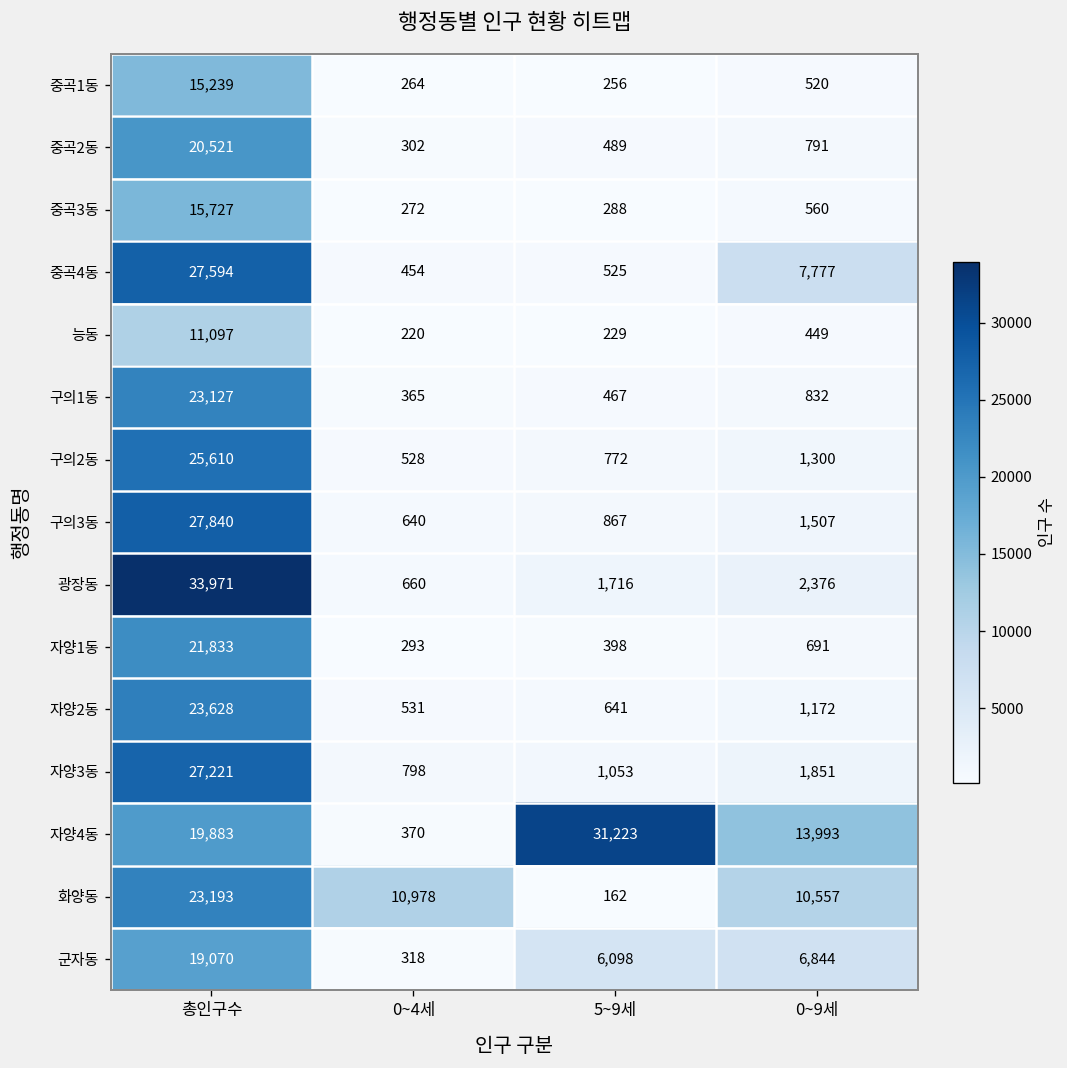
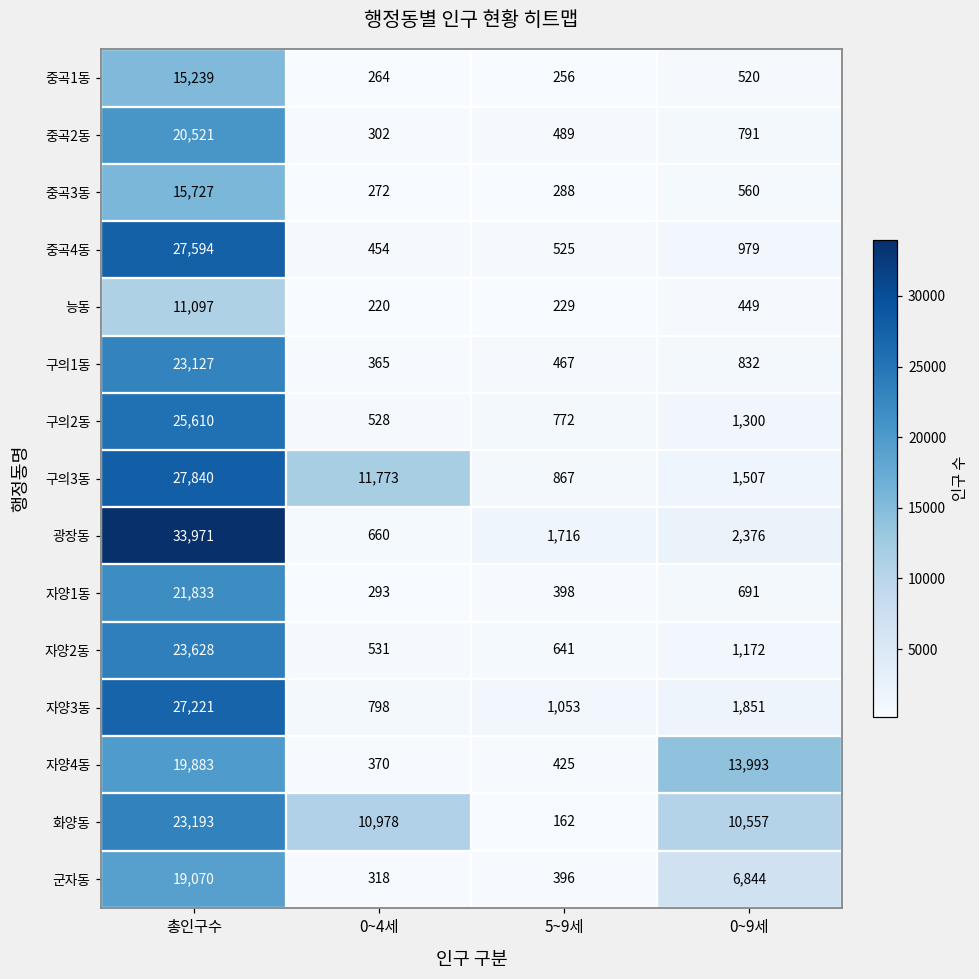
중곡4동, 0~9세: 7,777 -> 979
구의3동, 0~4세: 640 -> 11,773
자양4동, 5~9세: 31,223 -> 425
군자동, 5~9세: 6,098 -> 396
